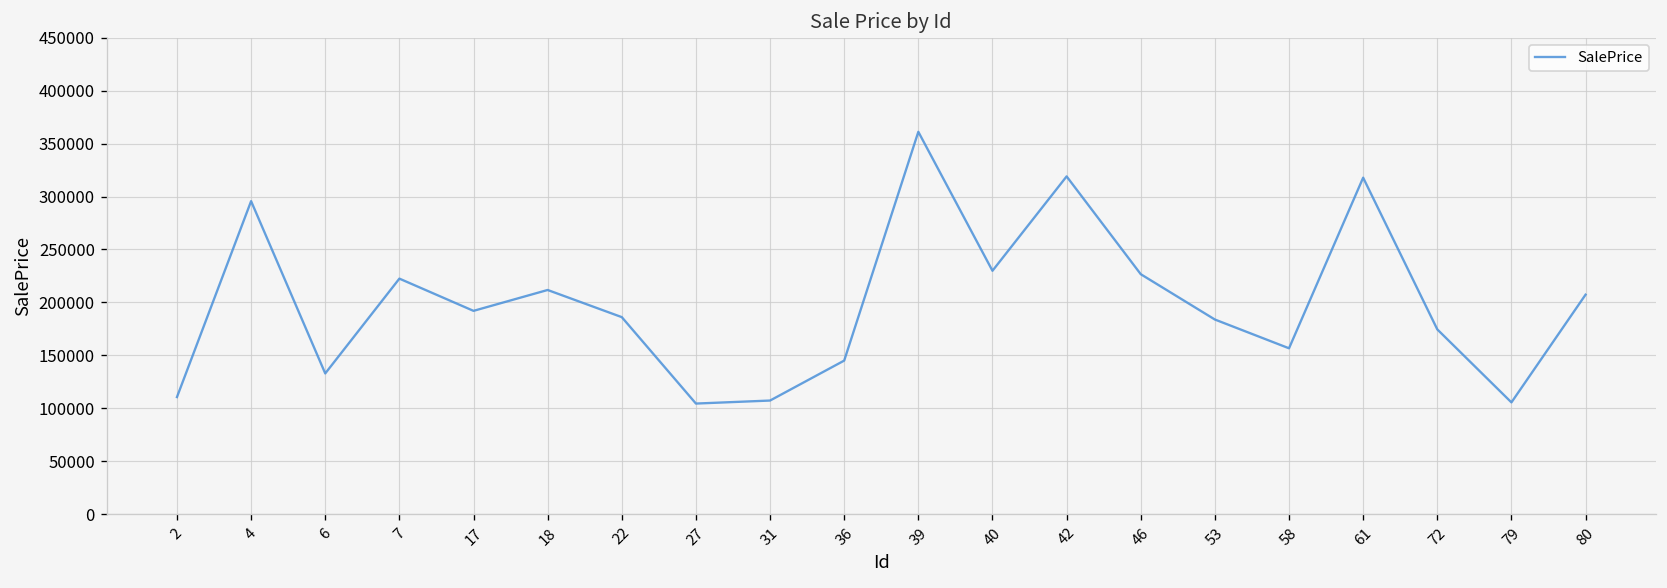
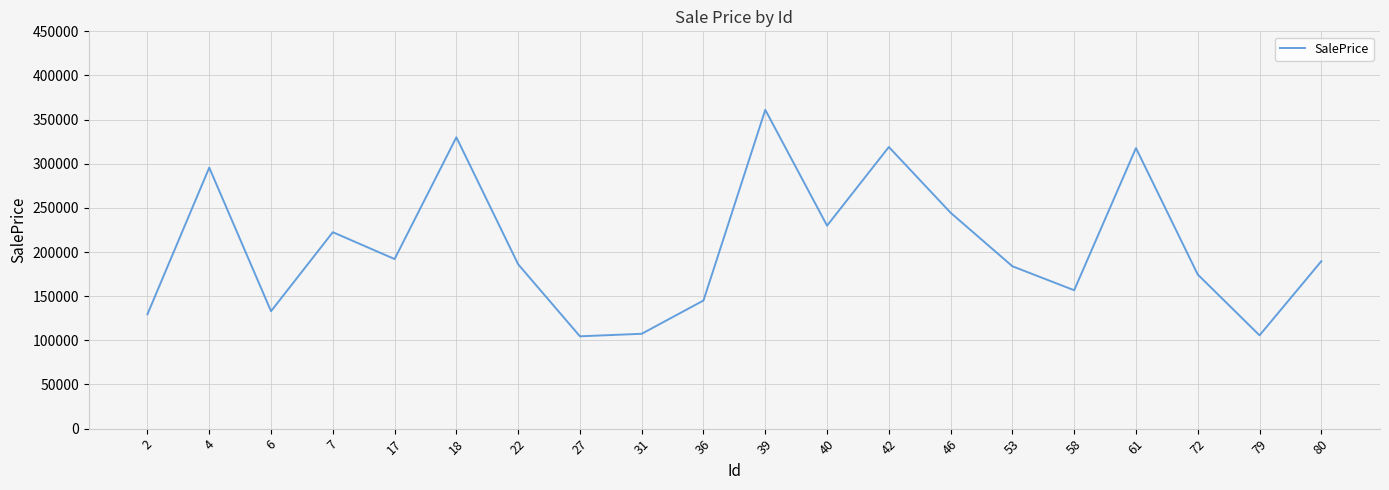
2: 110000 -> 130000
18: 210000 -> 330000
46: 230000 -> 240000
80: 210000 -> 190000
